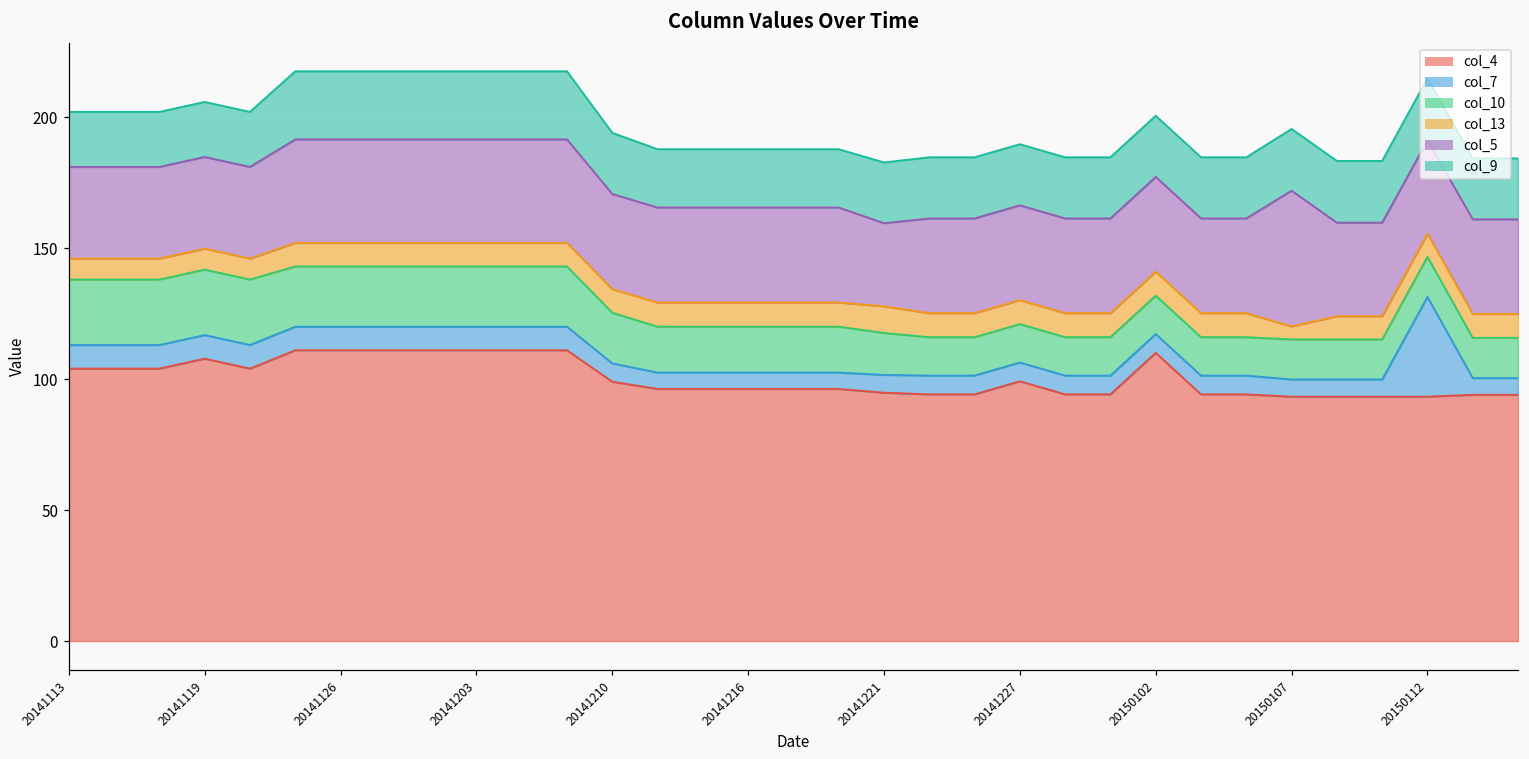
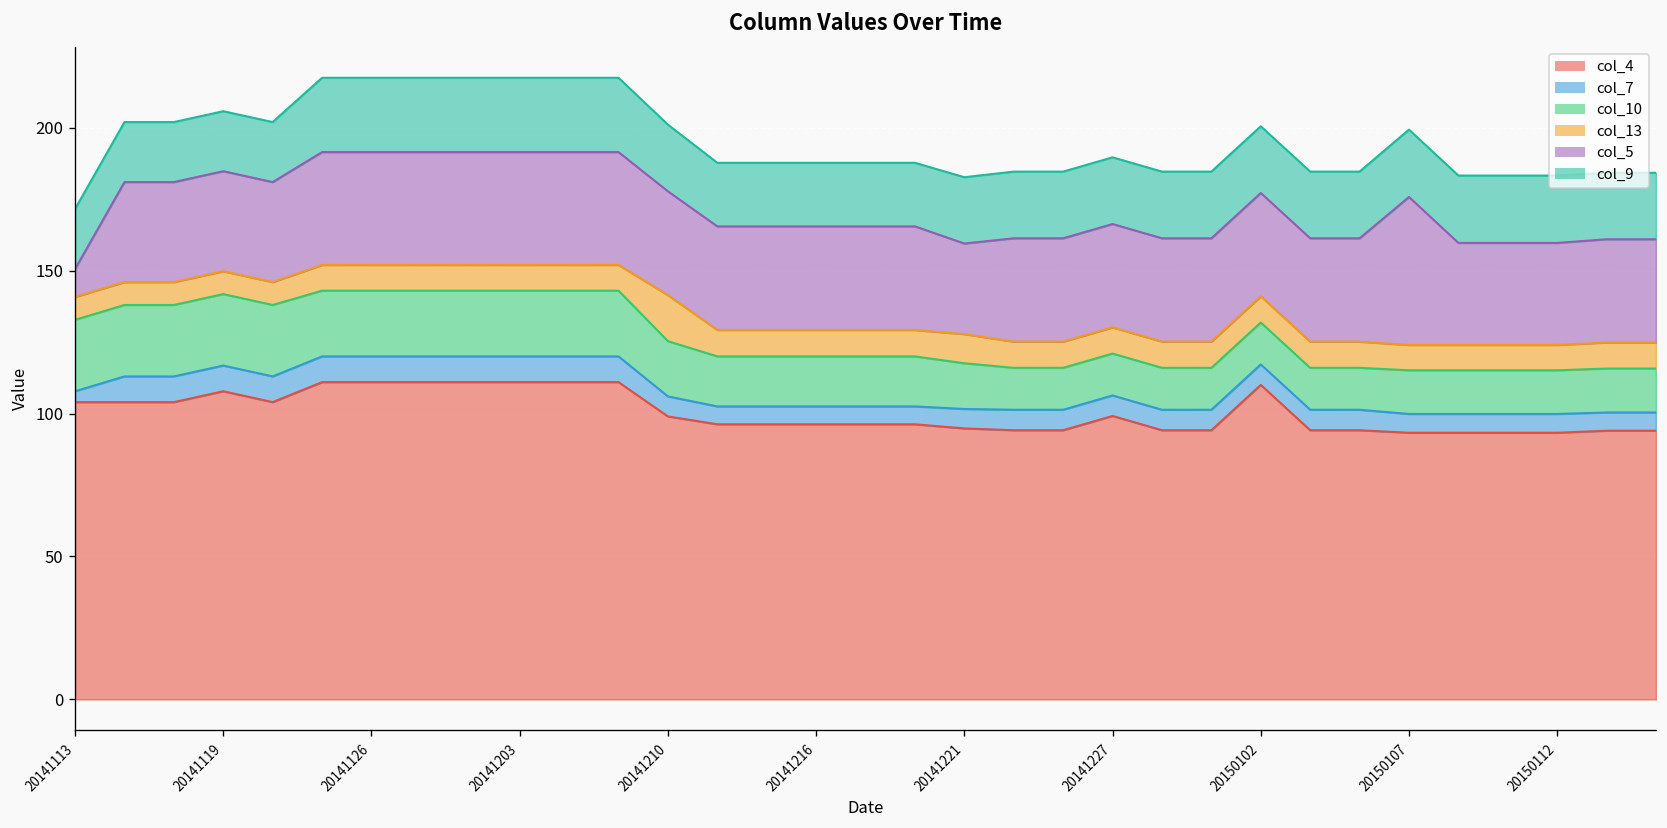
col_7, 20141113: 9 -> 4
col_5, 20141113: 35 -> 10
col_13, 20141210: 9 -> 16
col_13, 20150107: 5 -> 9
col_7, 20150112: 38 -> 7
